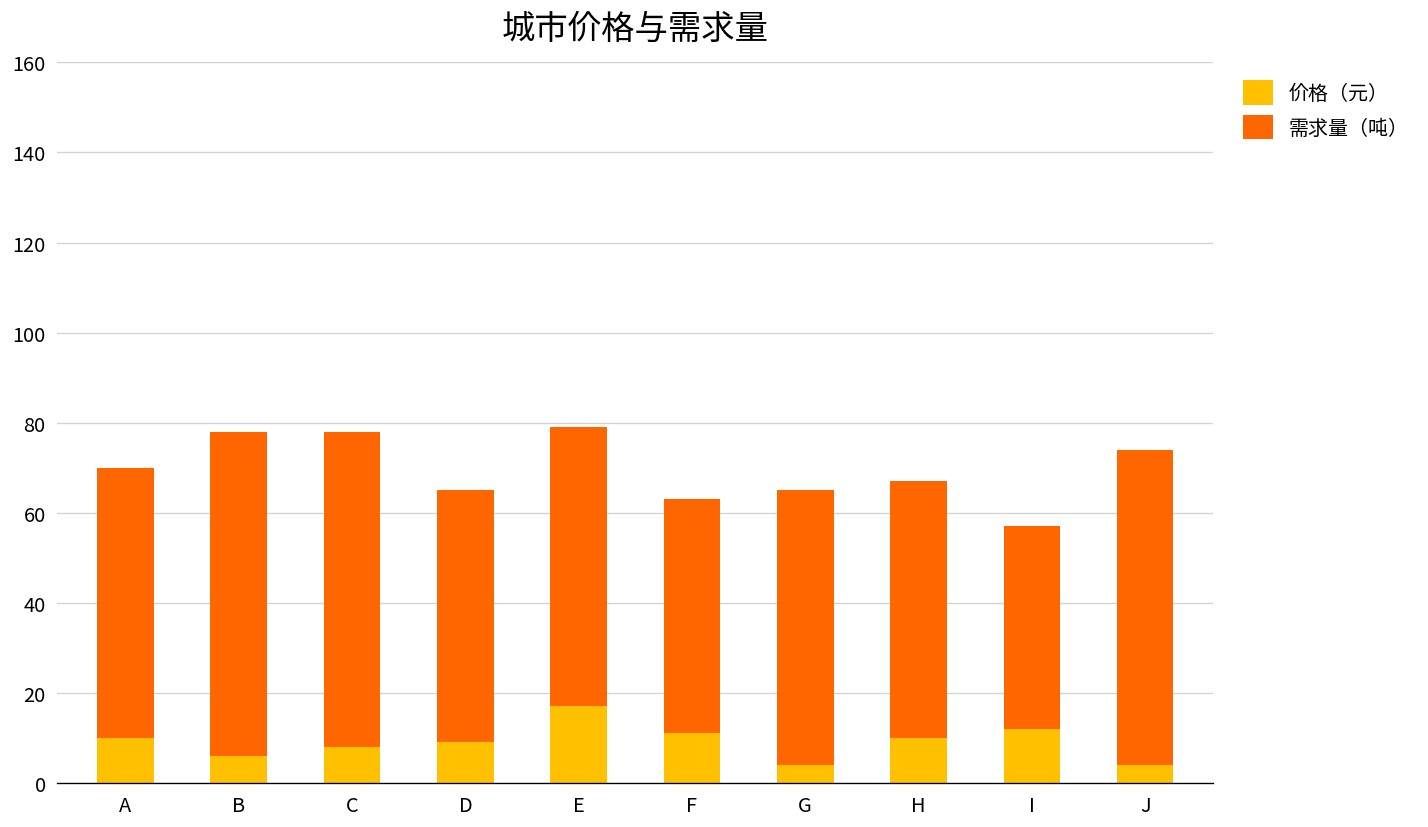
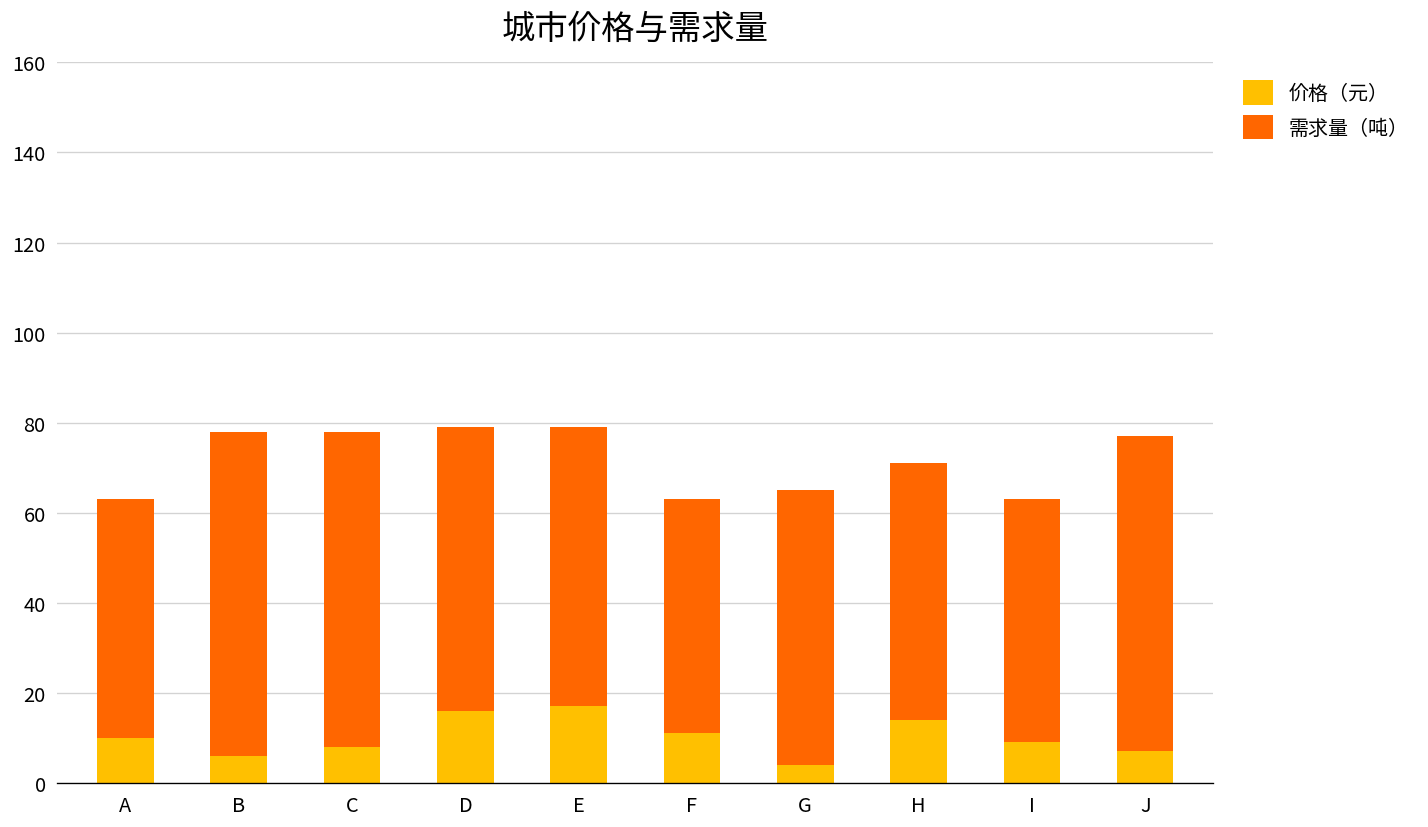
需求量（吨）, A: 60 -> 53
价格（元）, D: 9 -> 16
需求量（吨）, D: 56 -> 63
价格（元）, H: 10 -> 14
价格（元）, I: 12 -> 9
需求量（吨）, I: 45 -> 54
价格（元）, J: 4 -> 7
